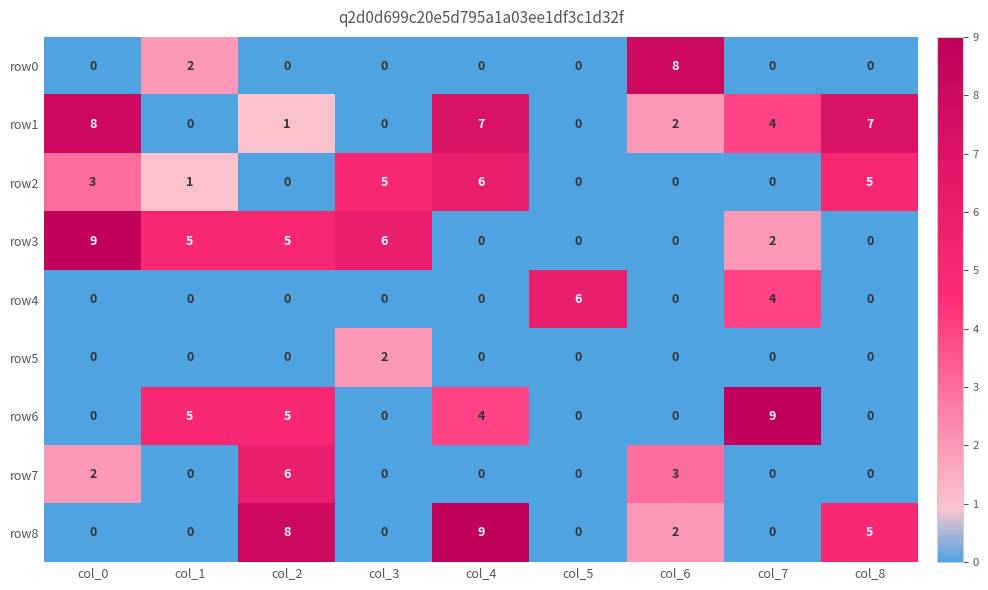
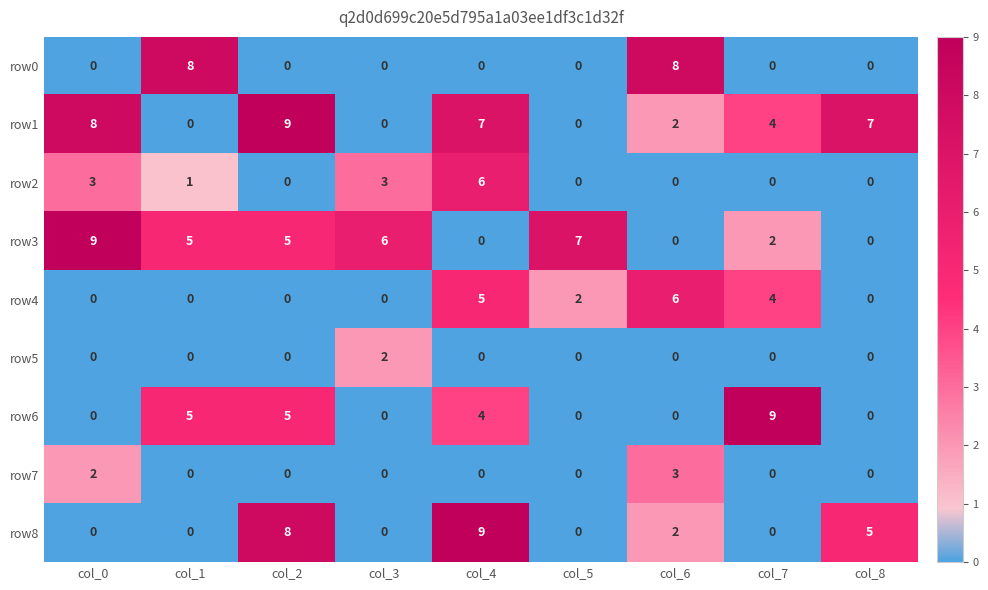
row0, col_1: 2 -> 8
row1, col_2: 1 -> 9
row2, col_3: 5 -> 3
row2, col_8: 5 -> 0
row3, col_5: 0 -> 7
row4, col_4: 0 -> 5
row4, col_5: 6 -> 2
row4, col_6: 0 -> 6
row7, col_2: 6 -> 0
